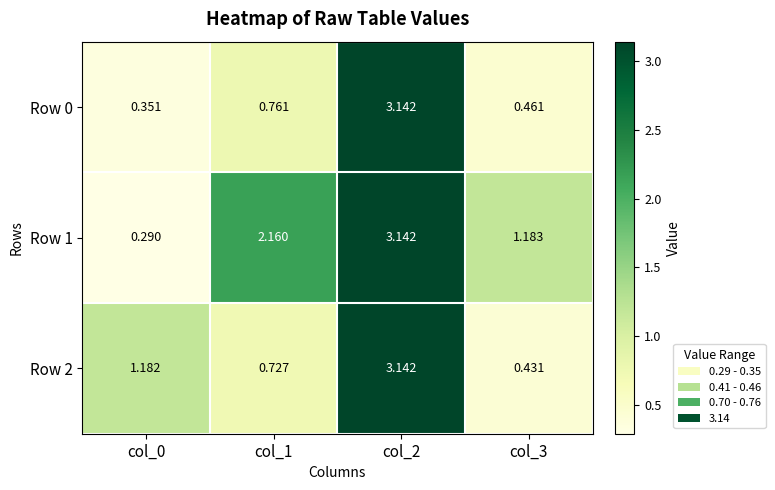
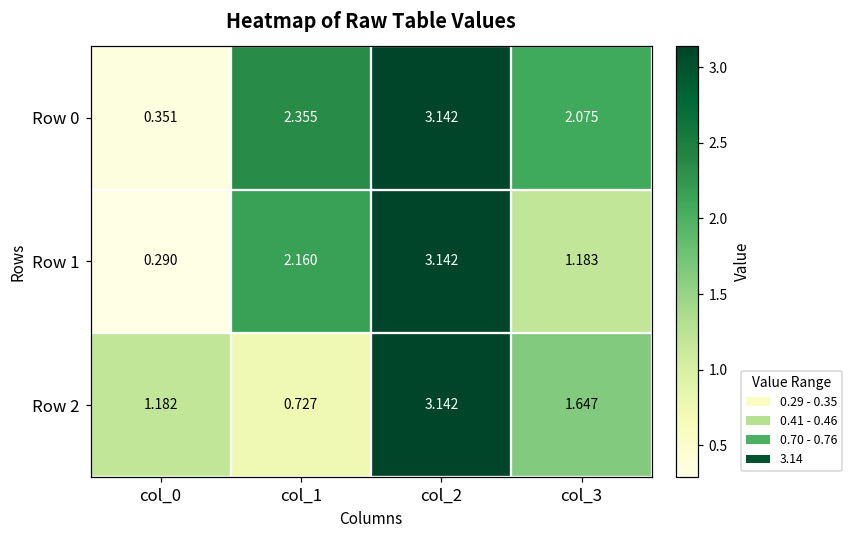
Row 0, col_1: 0.761 -> 2.355
Row 0, col_3: 0.461 -> 2.075
Row 2, col_3: 0.431 -> 1.647
